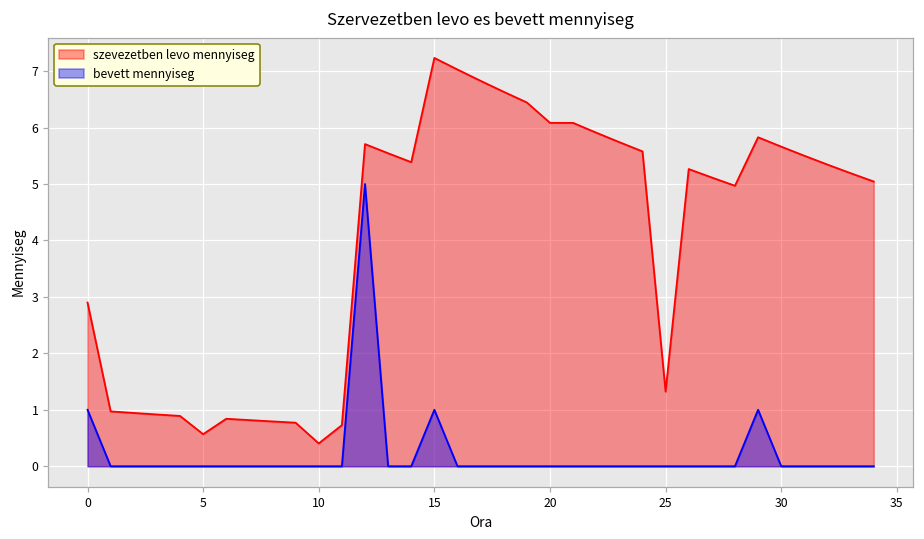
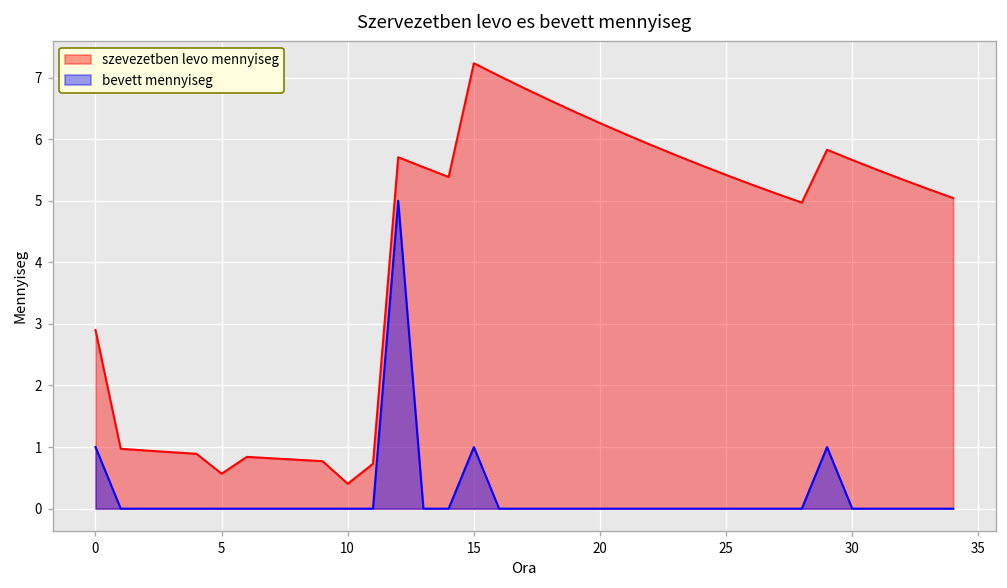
szevezetben levo mennyiseg, 20: 6.1 -> 6.3
szevezetben levo mennyiseg, 25: 1.3 -> 5.4
